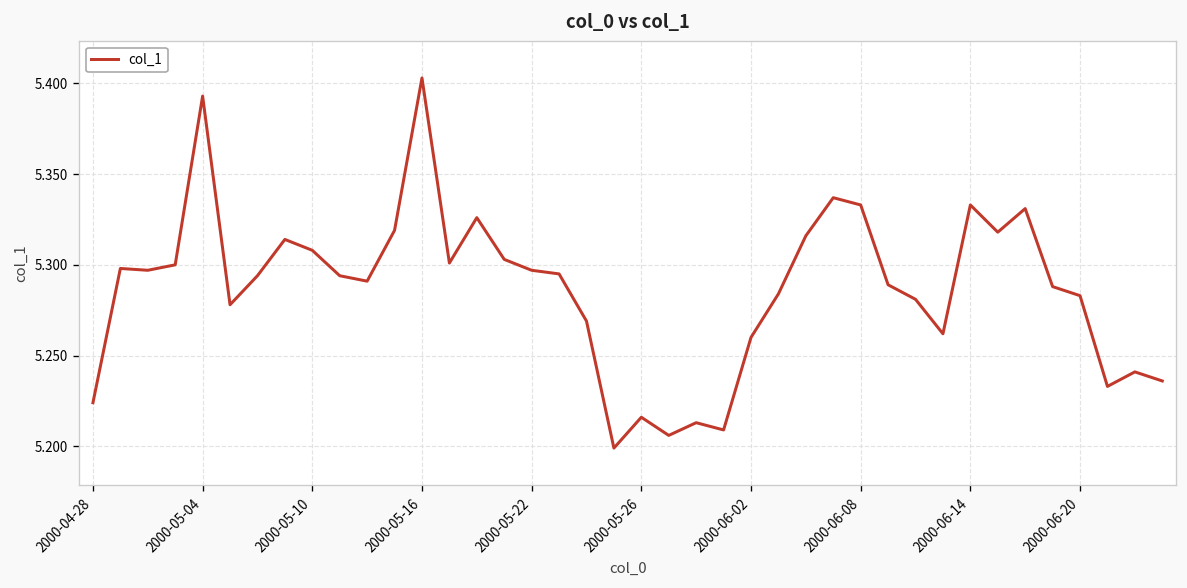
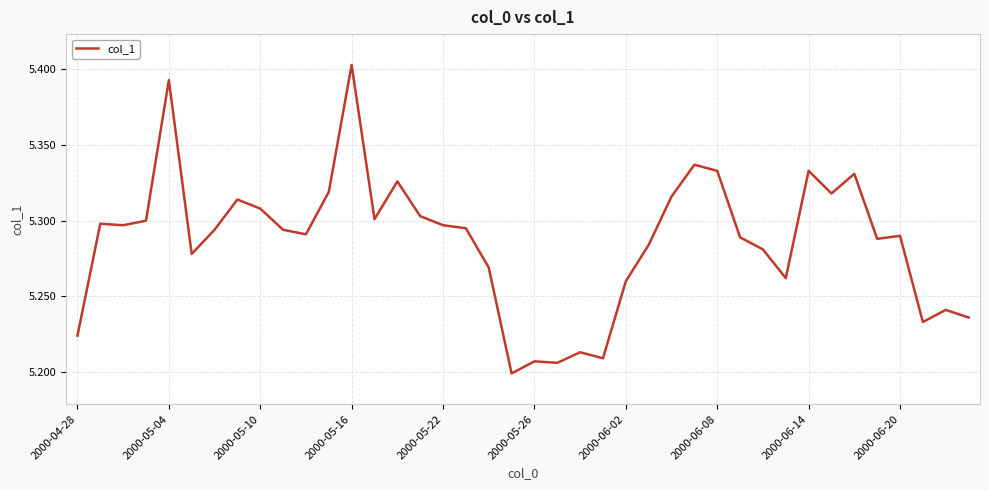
2000-05-26: 5.216 -> 5.207
2000-06-20: 5.283 -> 5.290
